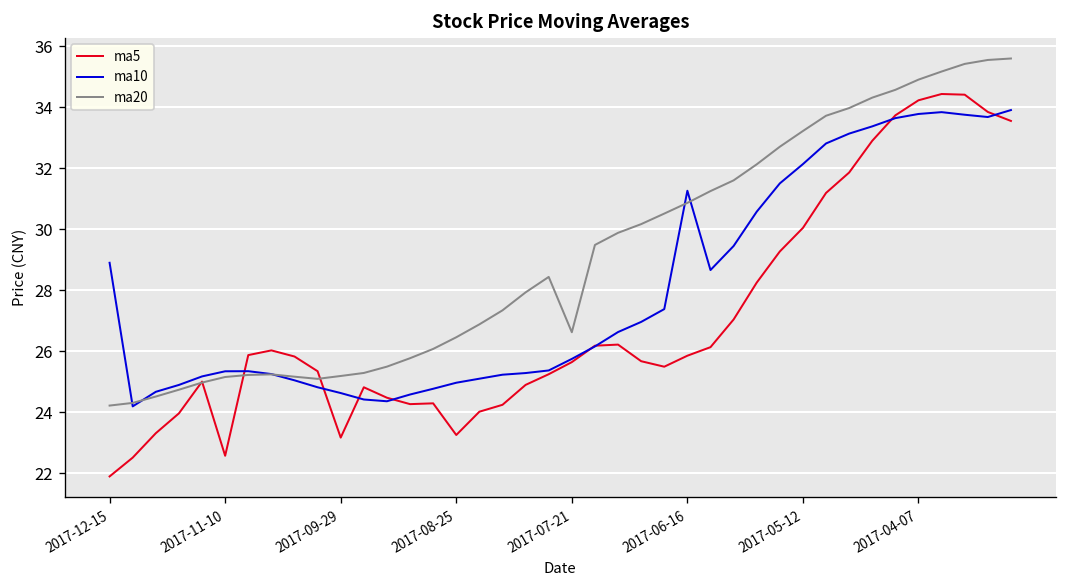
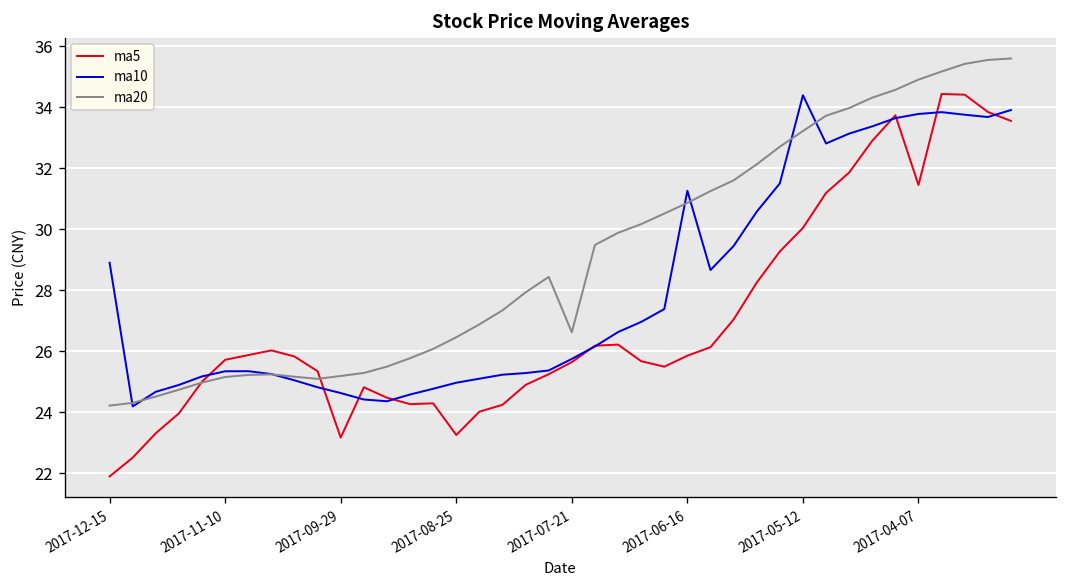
ma5, 2017-11-10: 22.6 -> 25.7
ma10, 2017-05-12: 32.1 -> 34.4
ma5, 2017-04-07: 34.2 -> 31.4
